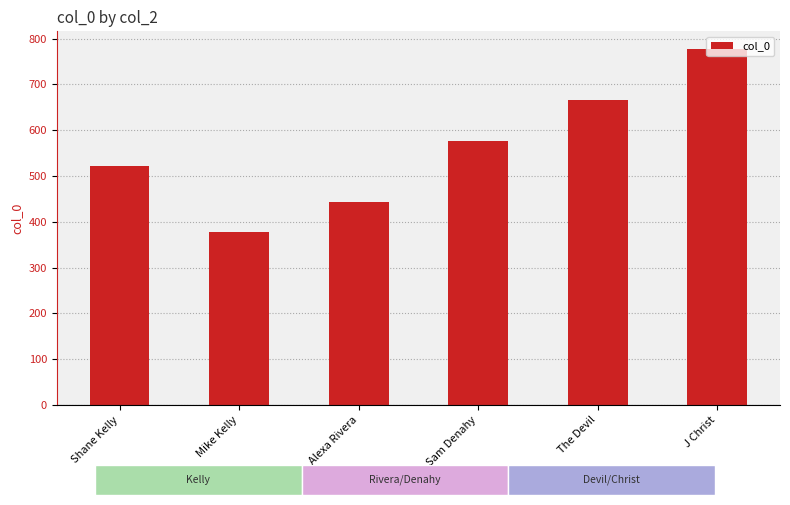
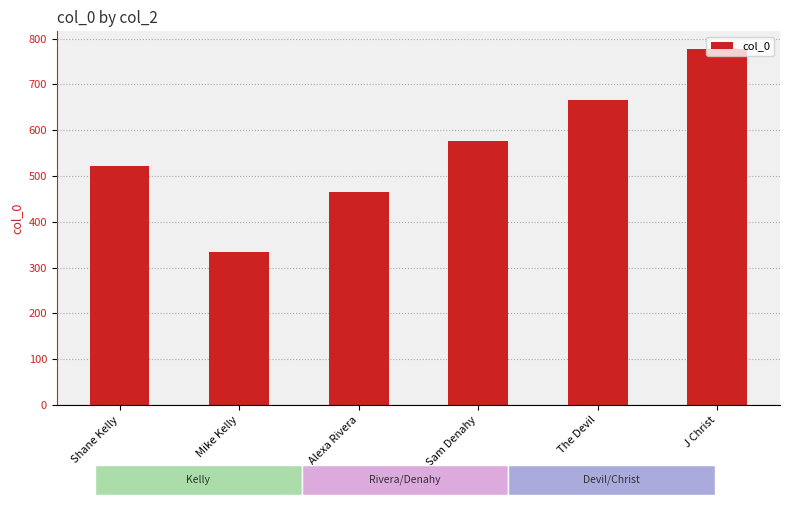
Mike Kelly: 380 -> 330
Alexa Rivera: 440 -> 470
